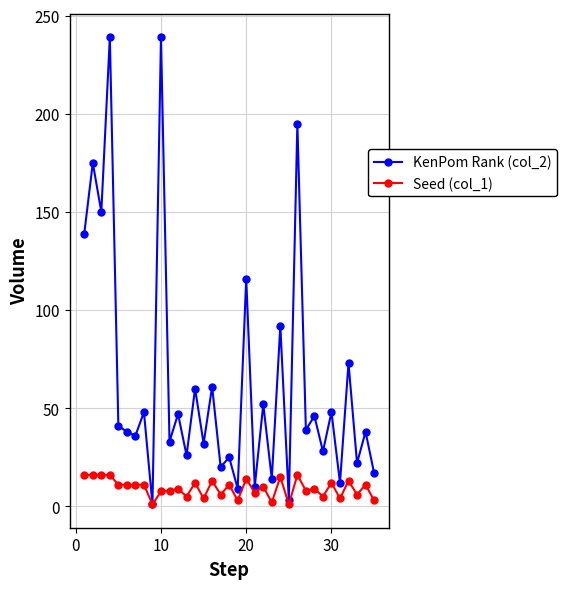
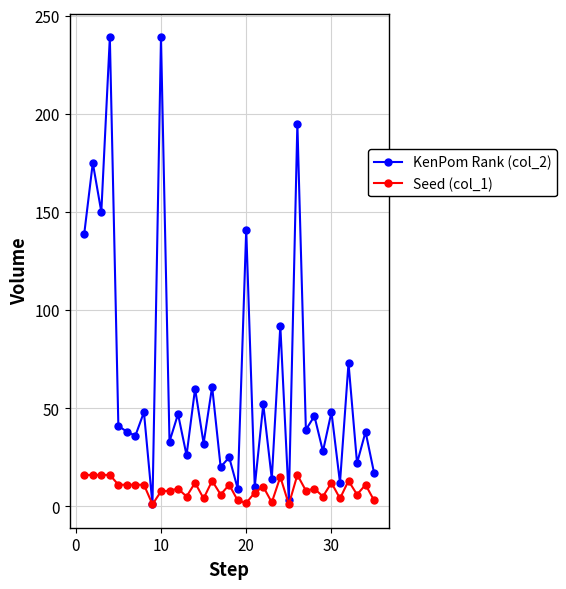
KenPom Rank (col_2), 20: 116 -> 141
Seed (col_1), 20: 14 -> 2
